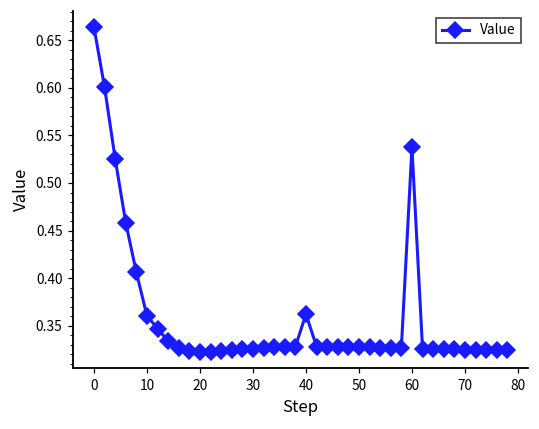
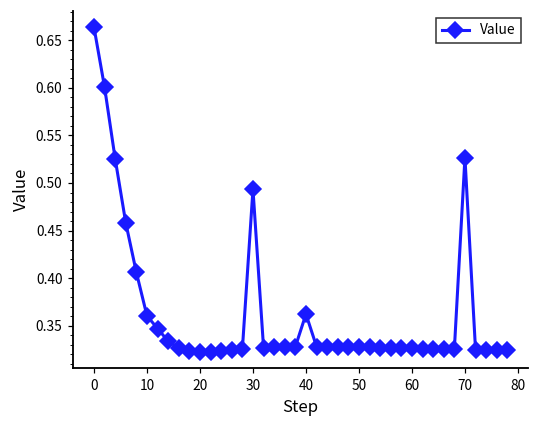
30: 0.33 -> 0.49
60: 0.54 -> 0.33
70: 0.32 -> 0.53
